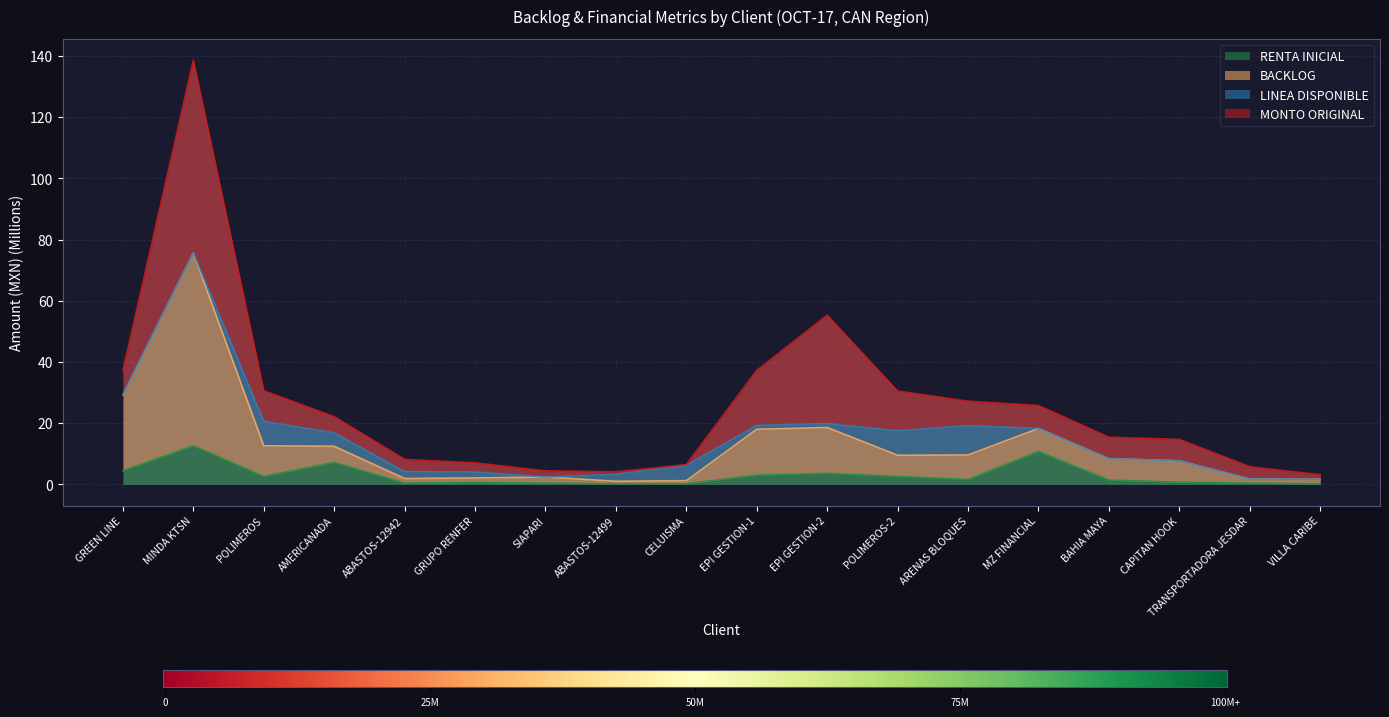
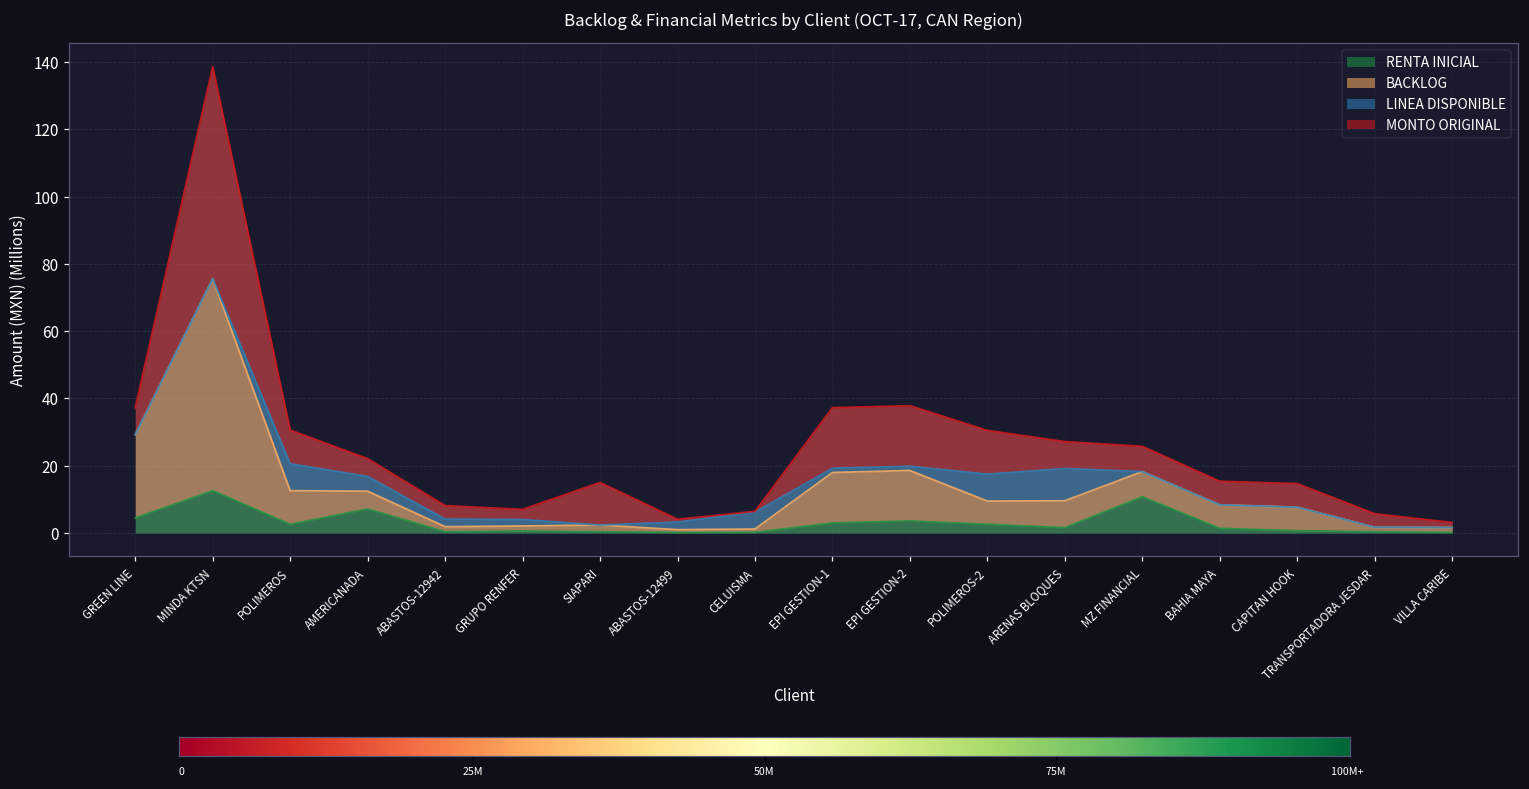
MONTO ORIGINAL, SIAPARI: 2 -> 13
MONTO ORIGINAL, EPI GESTION-2: 35 -> 18
